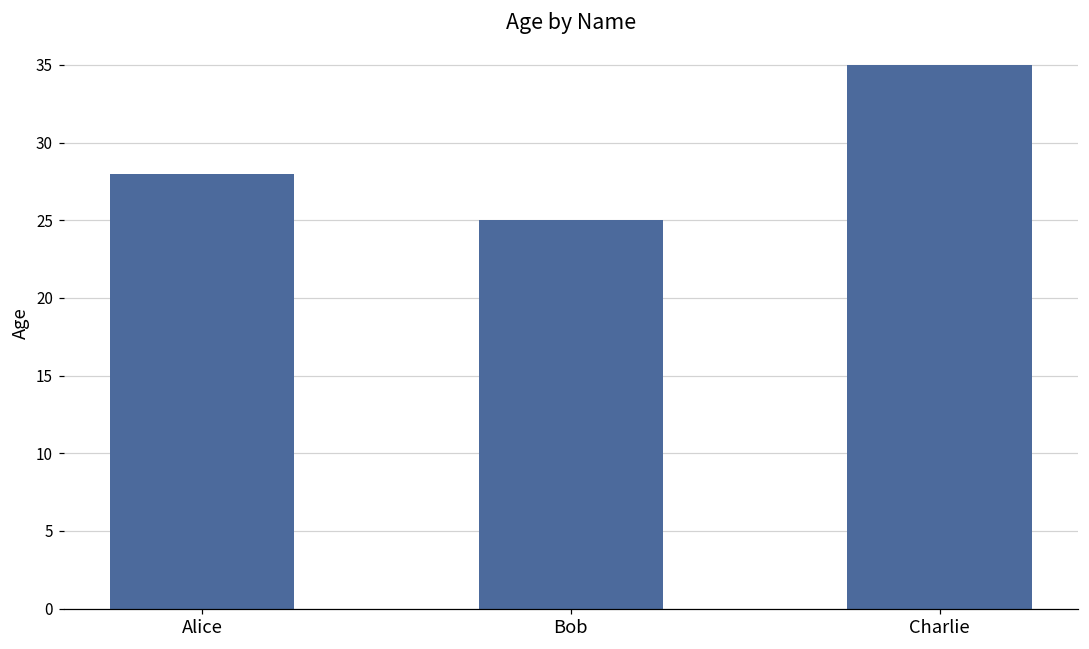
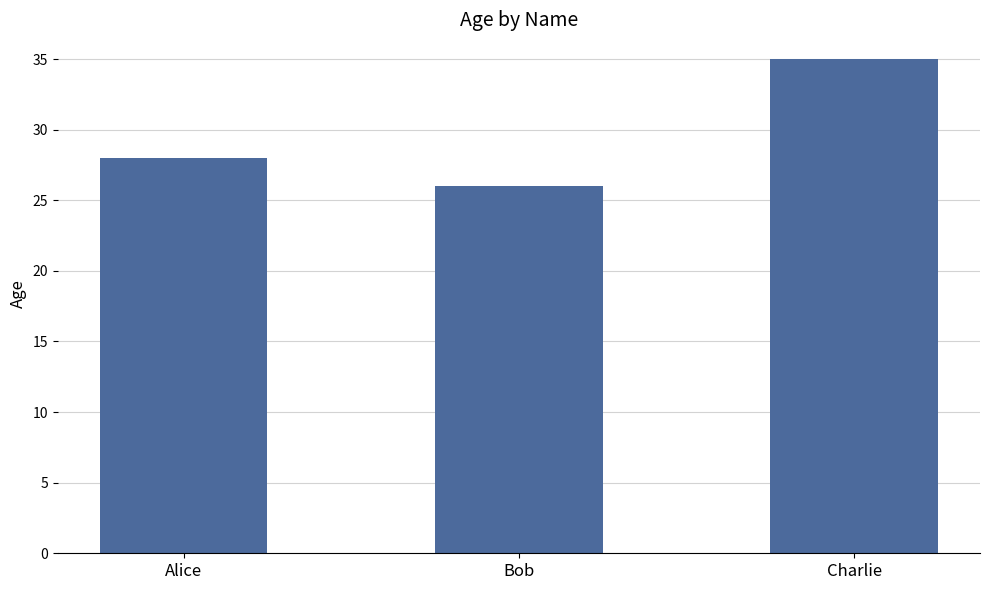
Bob: 25 -> 26
